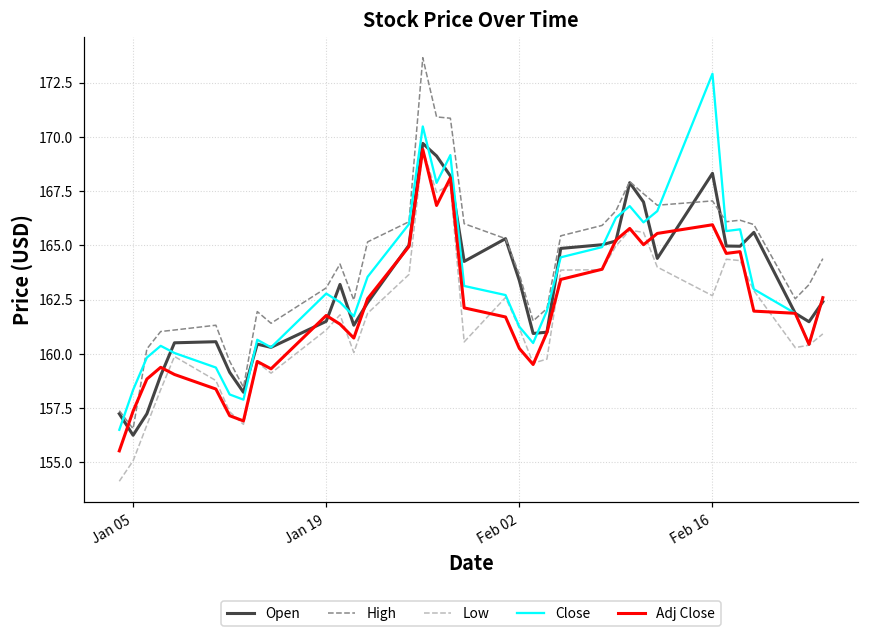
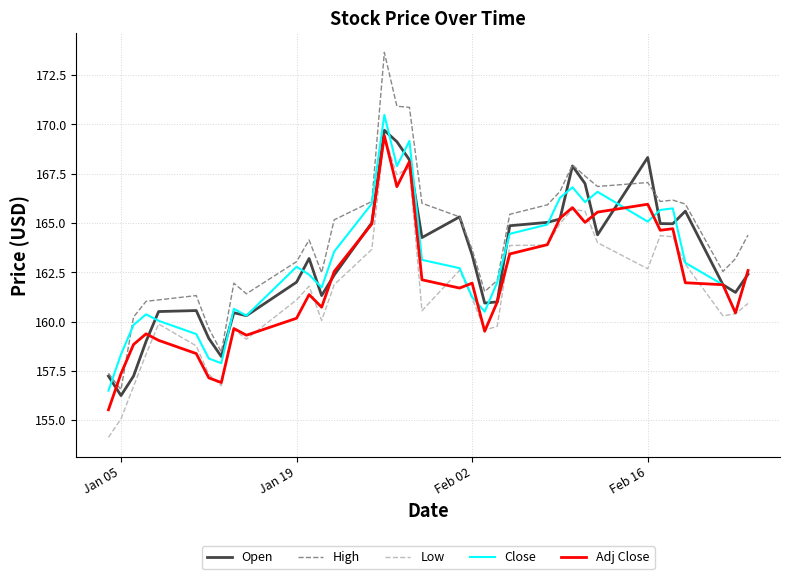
Open, Jan 19: 161.5 -> 162.0
Adj Close, Jan 19: 161.8 -> 160.2
Adj Close, Feb 02: 160.3 -> 162.0
Close, Feb 16: 172.9 -> 165.1
